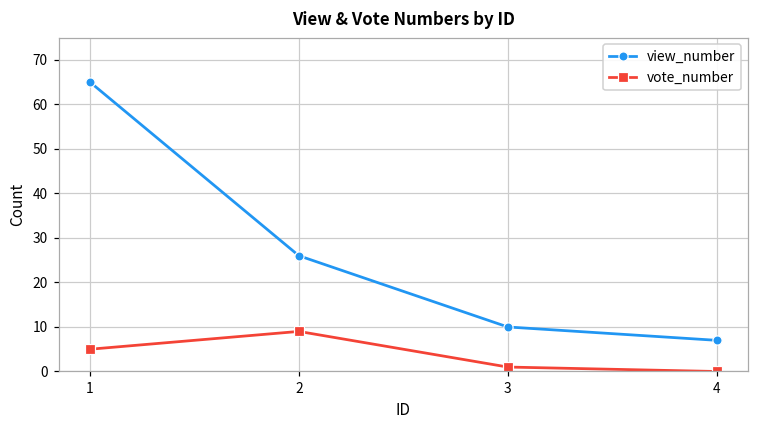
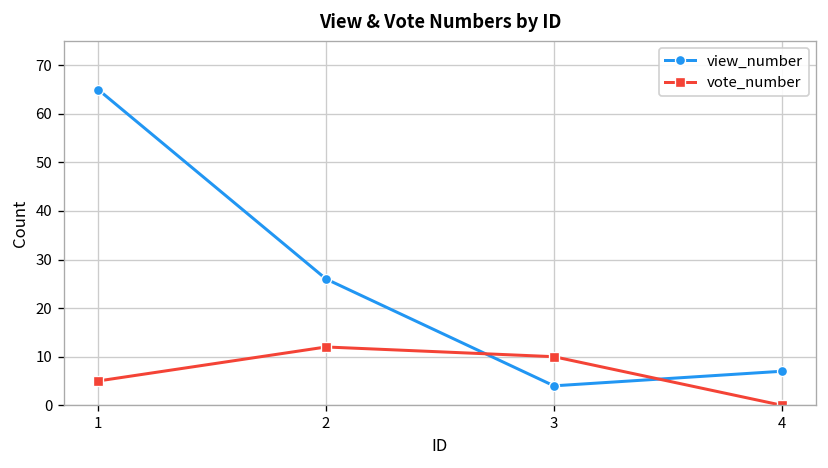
vote_number, 2: 9 -> 12
view_number, 3: 10 -> 4
vote_number, 3: 1 -> 10
